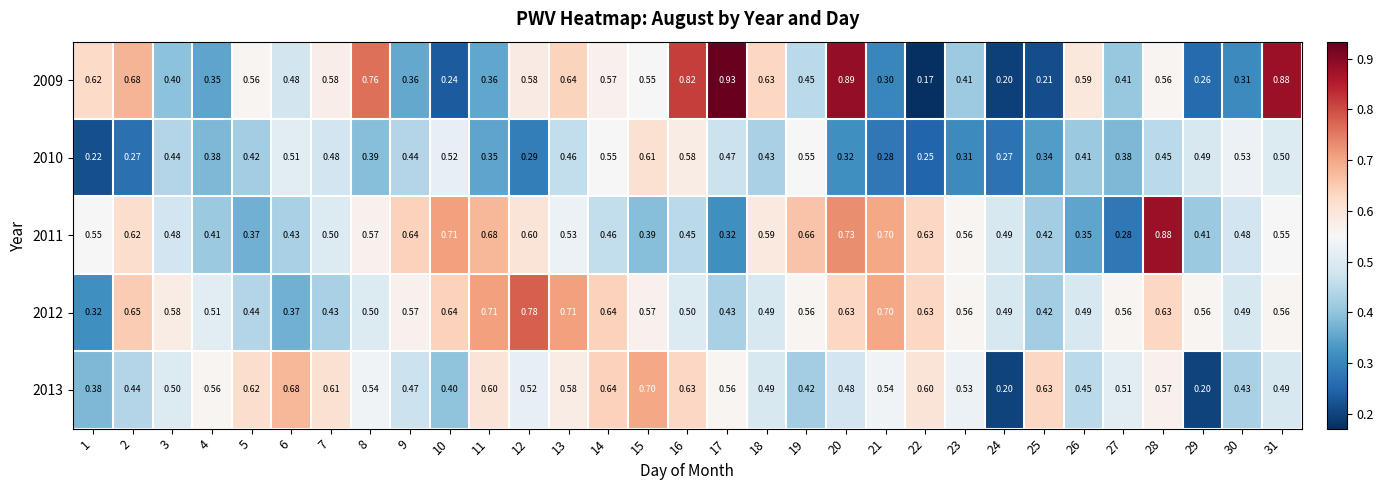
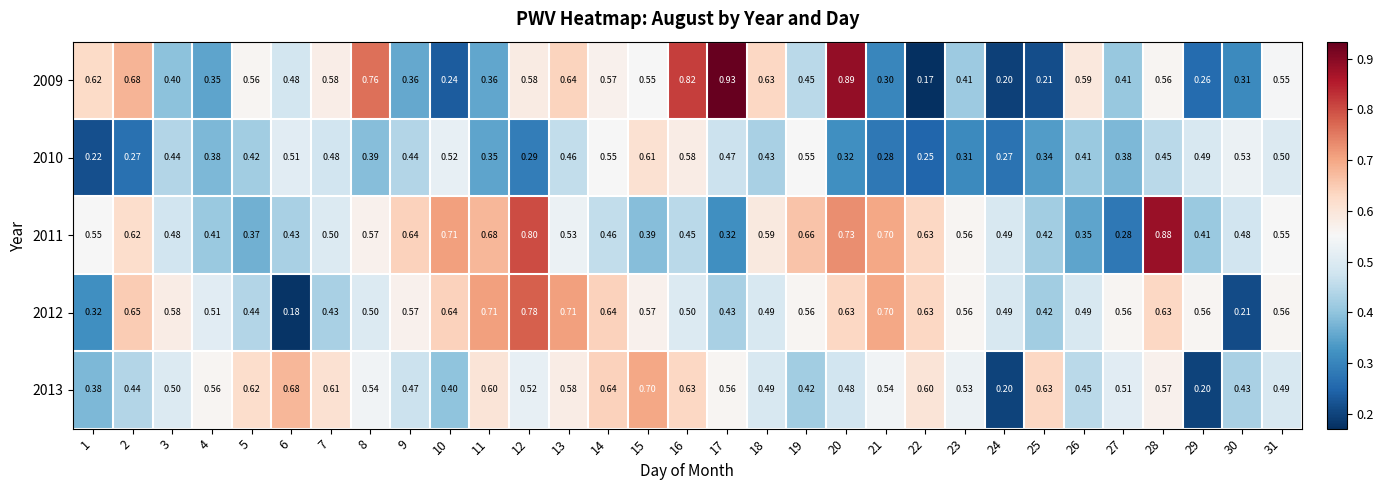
2009, 31: 0.88 -> 0.55
2011, 12: 0.60 -> 0.80
2012, 6: 0.37 -> 0.18
2012, 30: 0.49 -> 0.21
